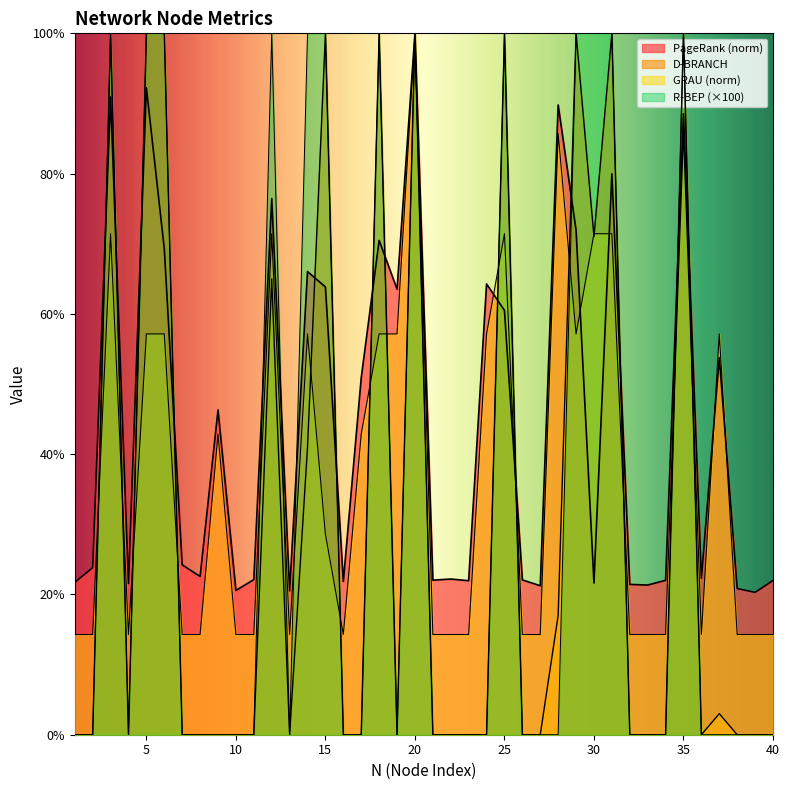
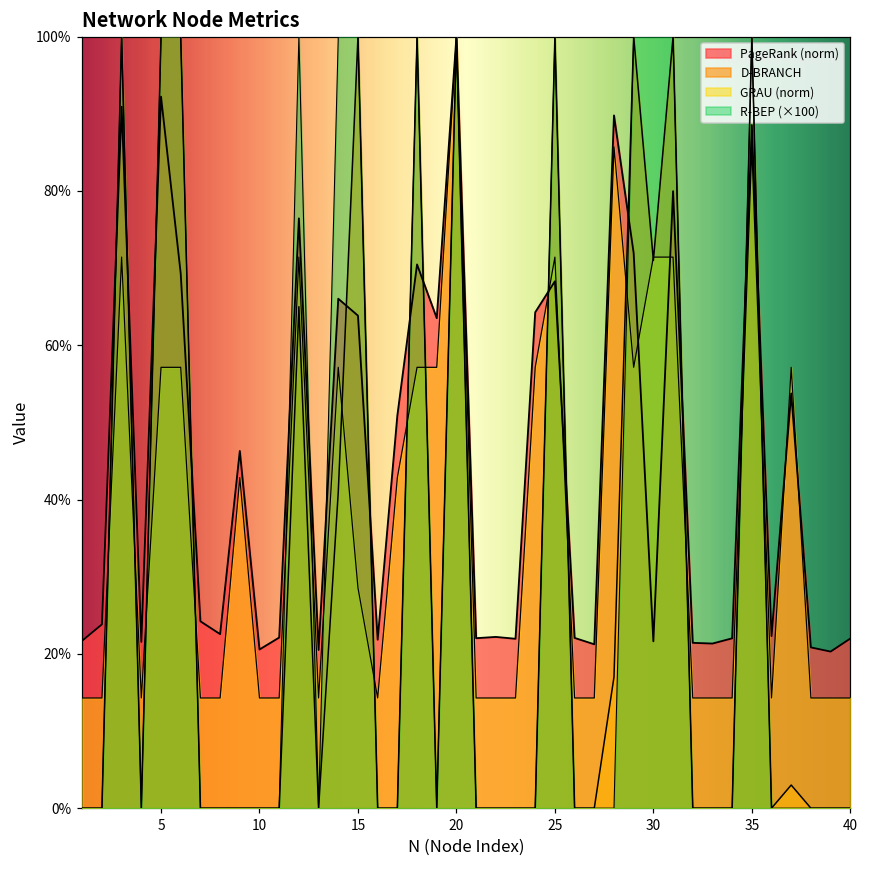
PageRank (norm), 25: 60% -> 68%
